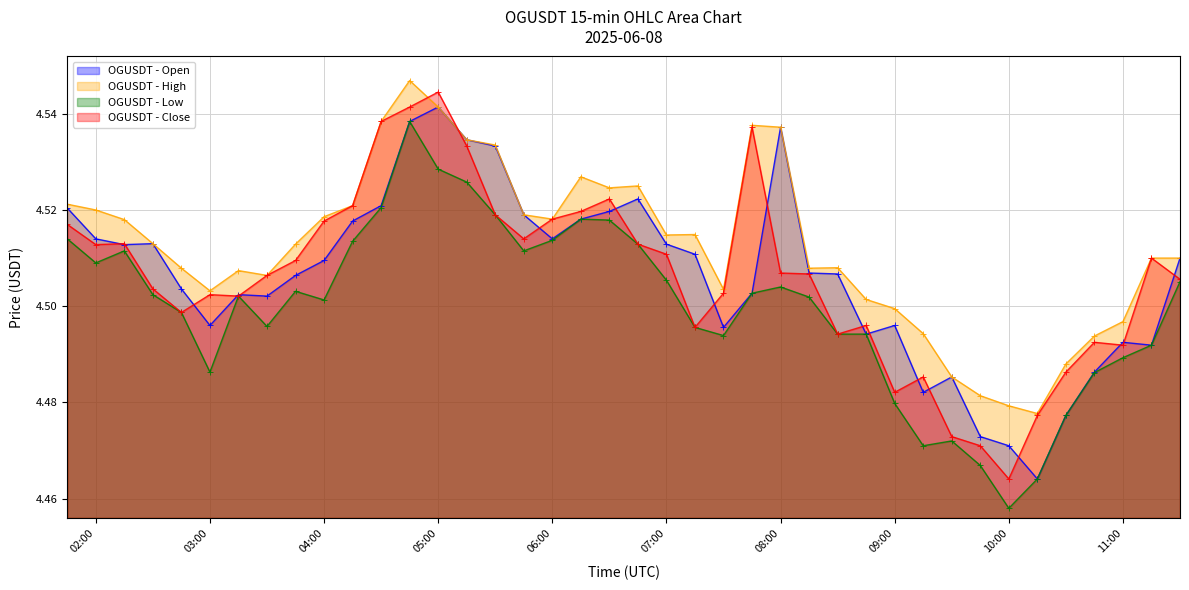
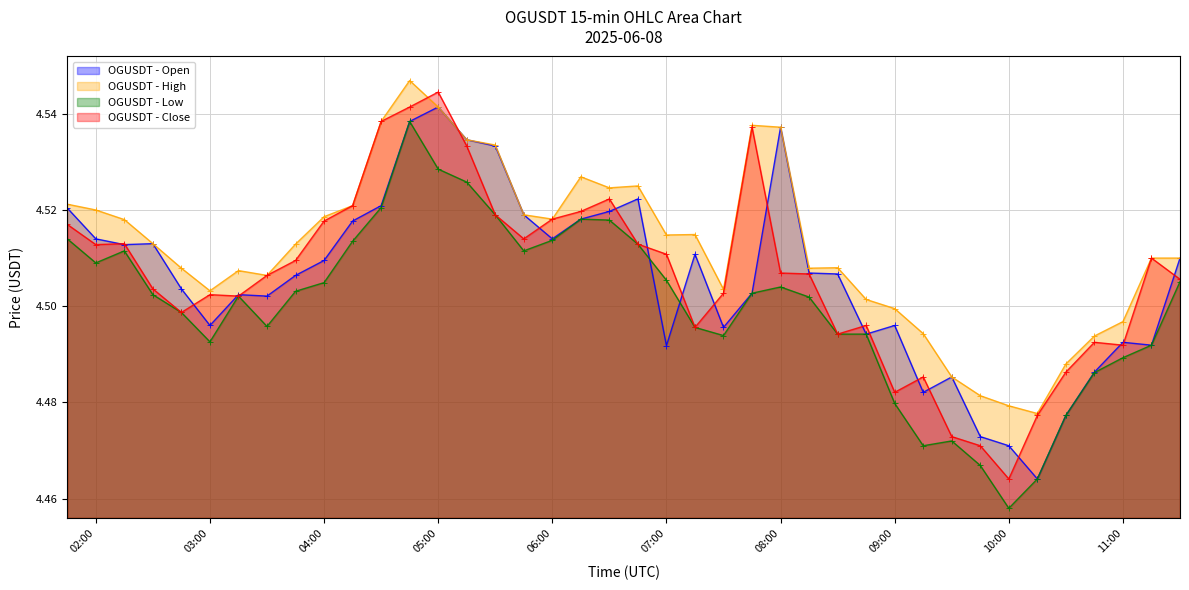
OGUSDT - Low, 03:00: 4.486 -> 4.493
OGUSDT - Low, 04:00: 4.501 -> 4.505
OGUSDT - Open, 07:00: 4.513 -> 4.492
